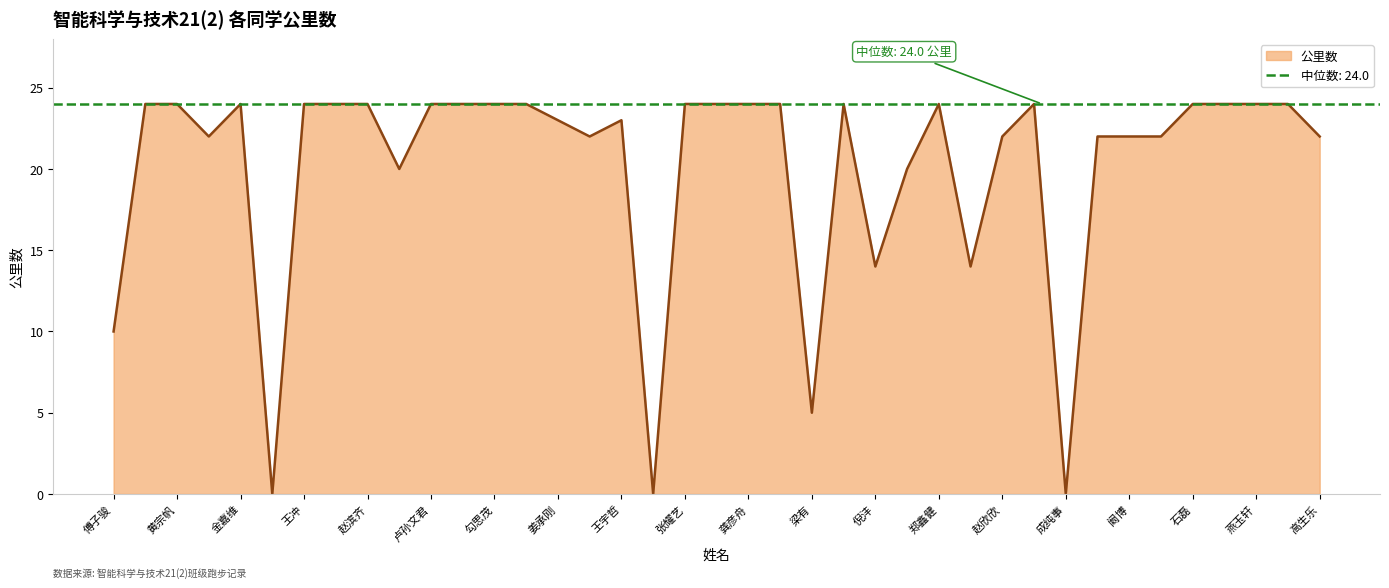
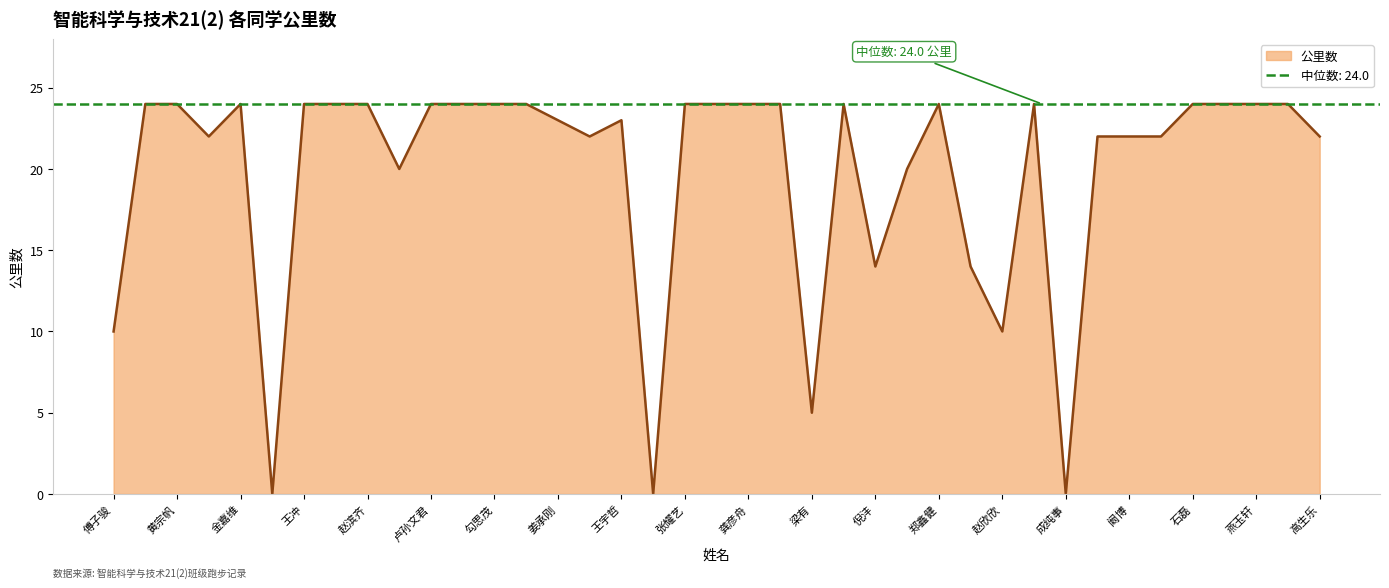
赵欣欣: 22 -> 10
